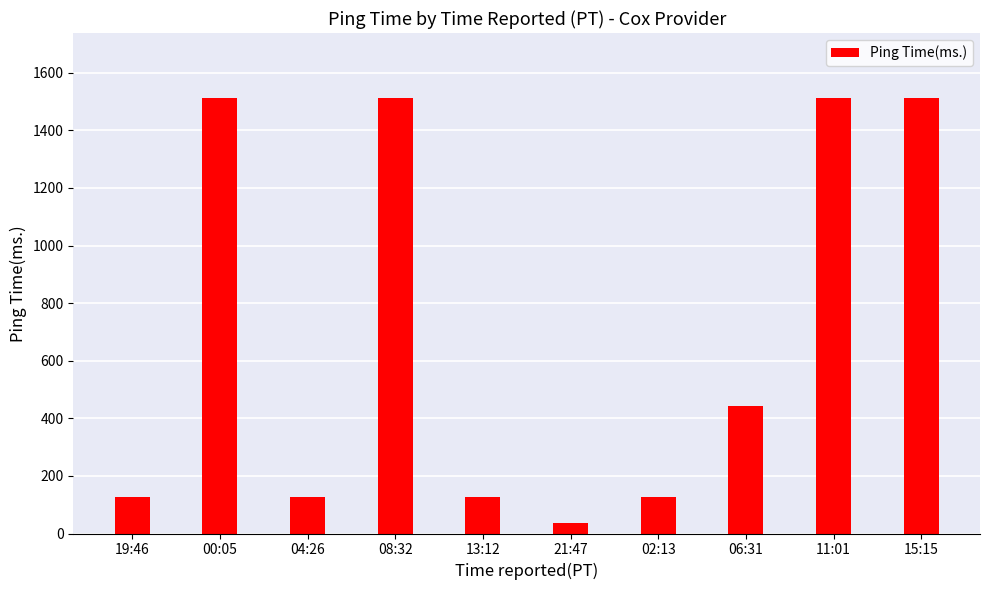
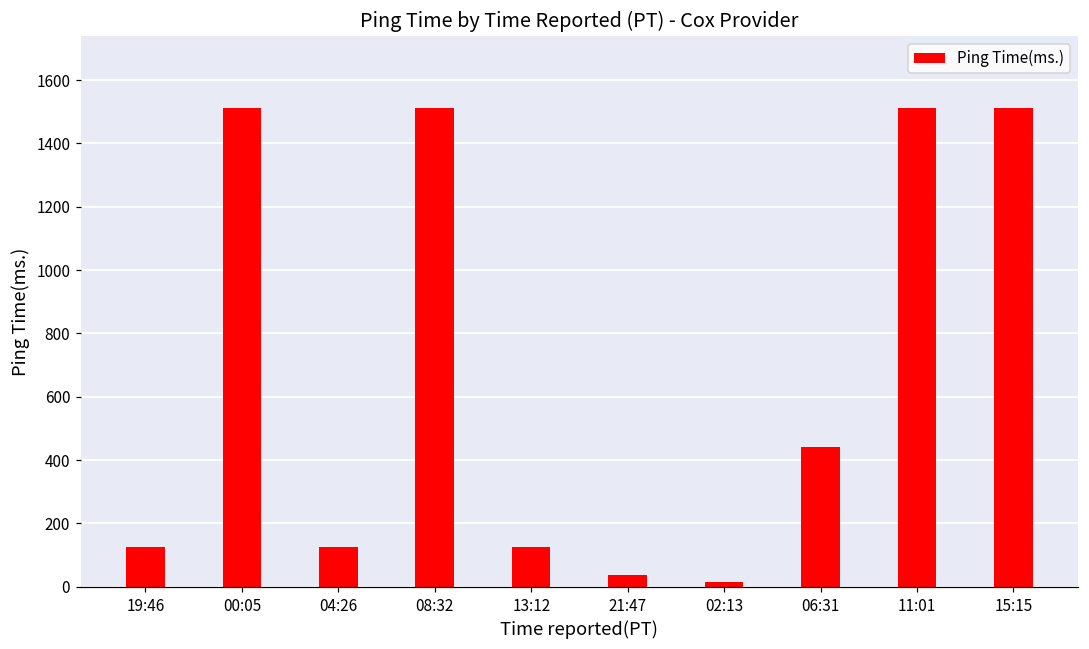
02:13: 130 -> 20
